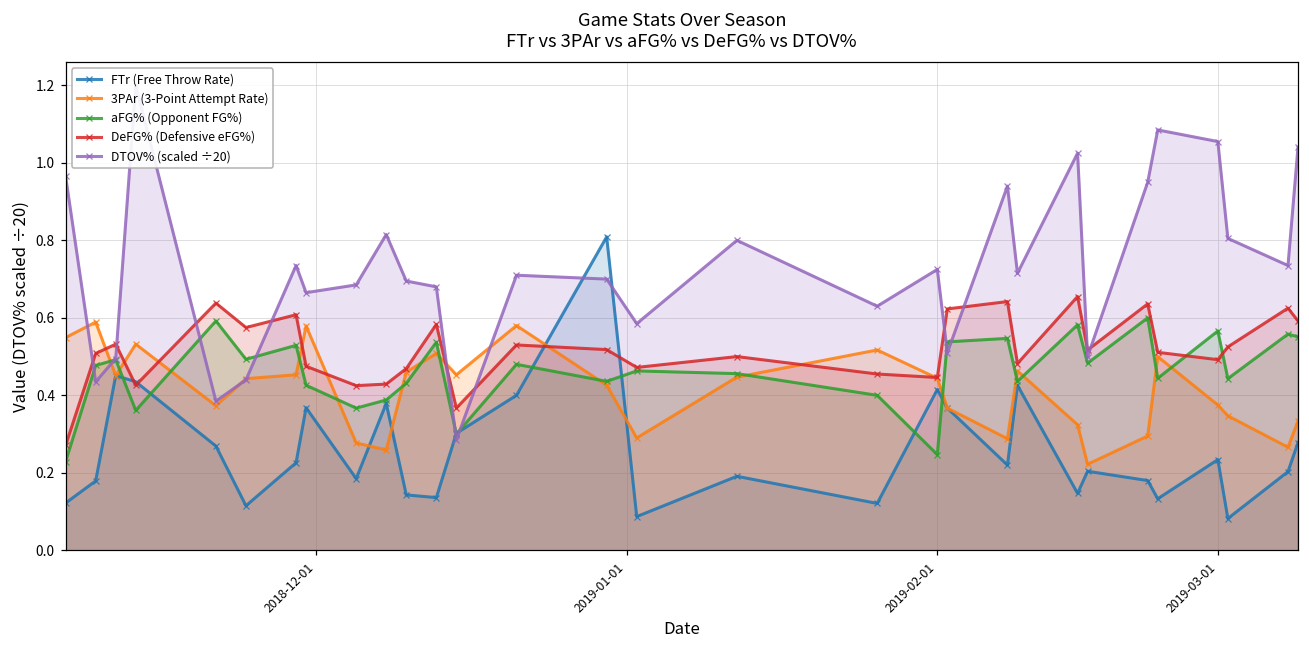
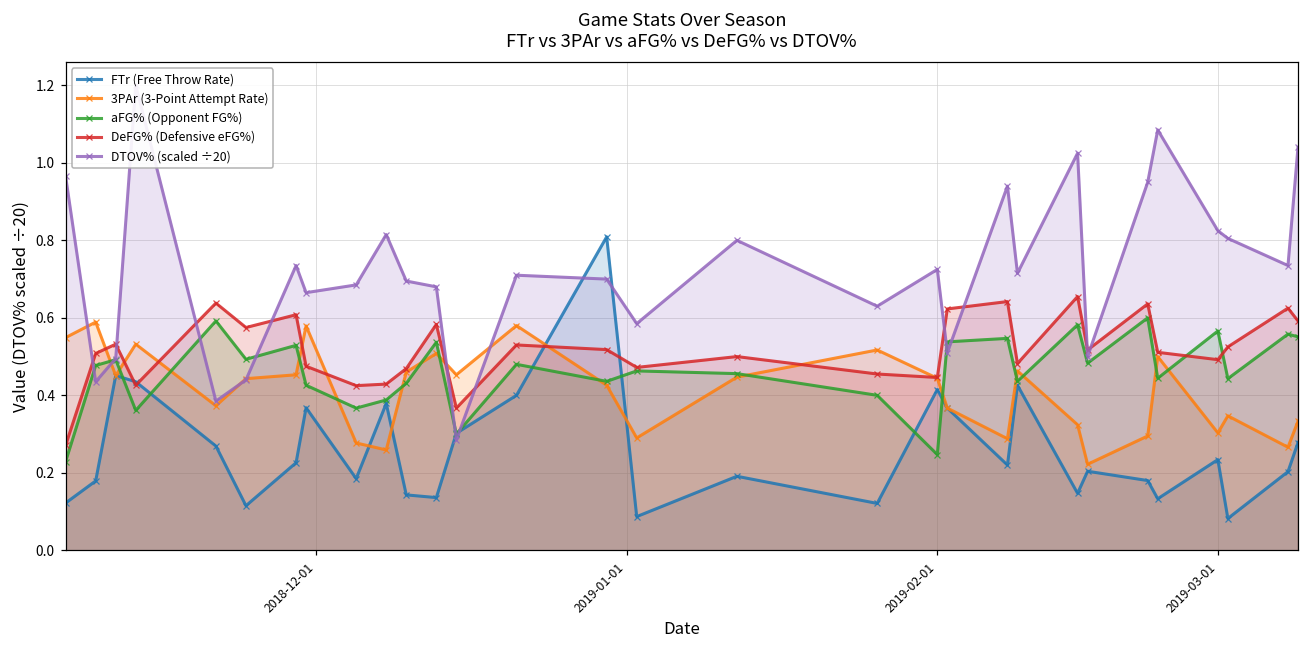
3PAr (3-Point Attempt Rate), 2019-03-01: 0.38 -> 0.30
DTOV% (scaled ÷20), 2019-03-01: 1.06 -> 0.83
